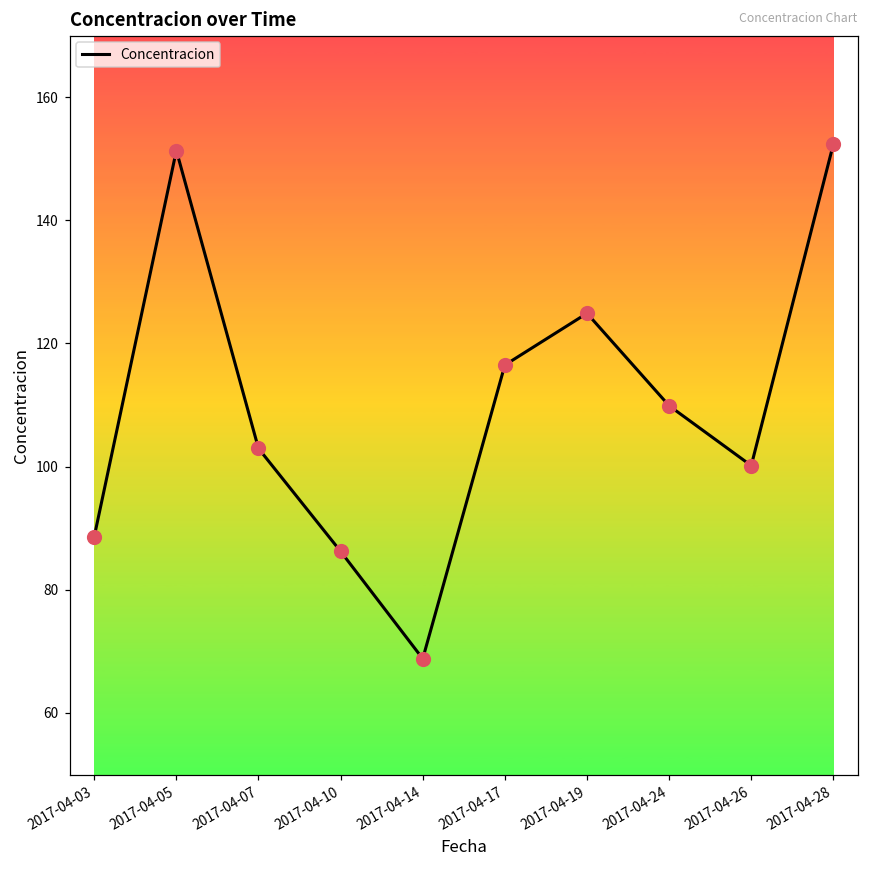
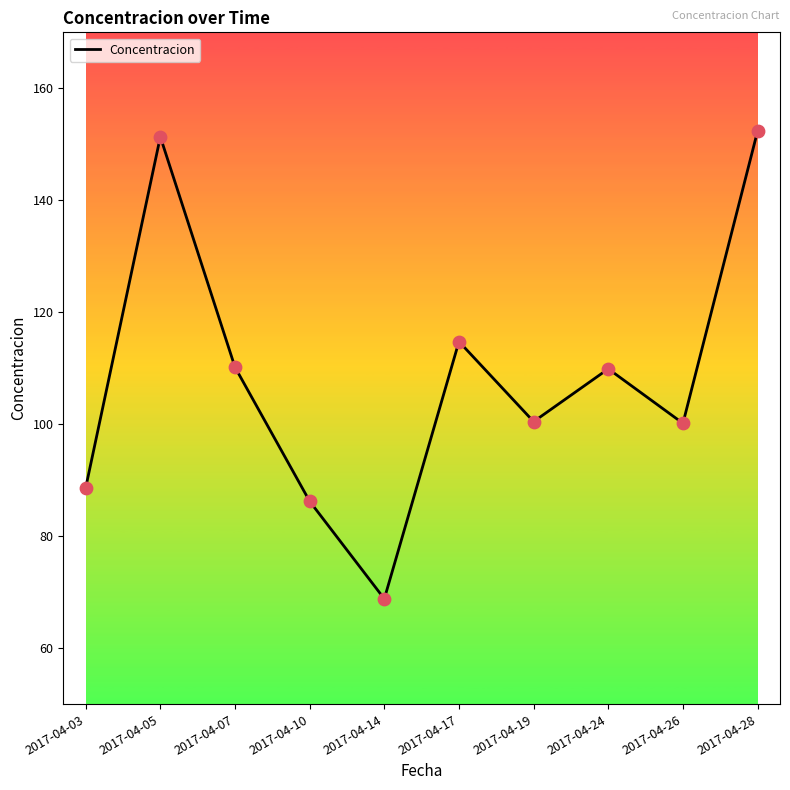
2017-04-07: 103 -> 110
2017-04-17: 117 -> 115
2017-04-19: 125 -> 100
